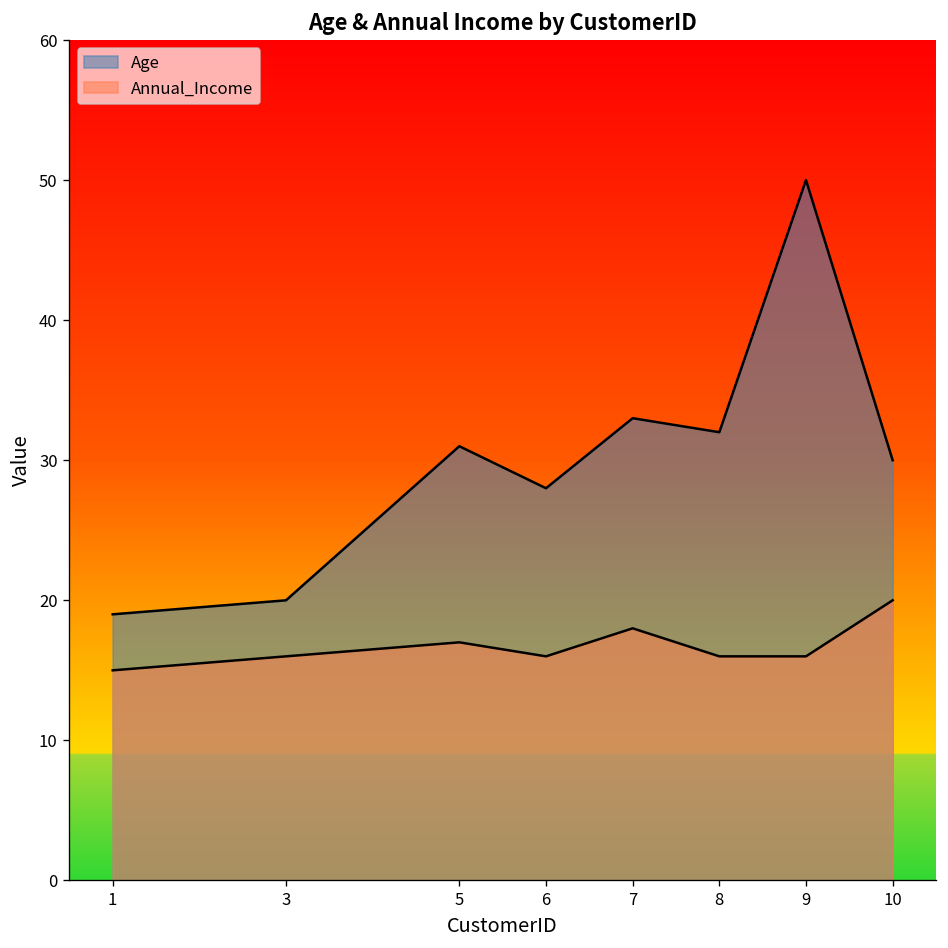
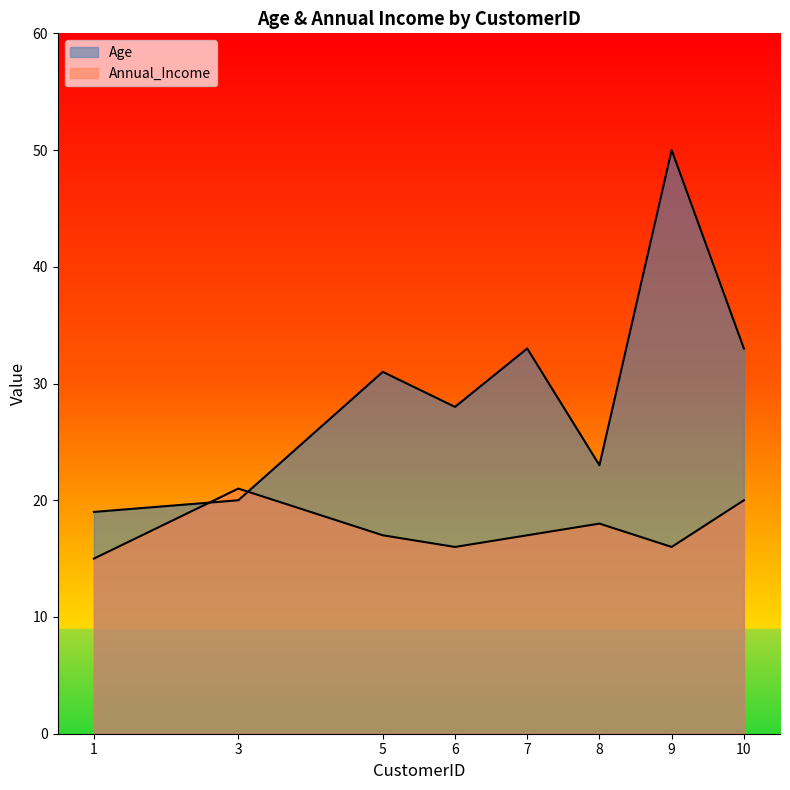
Annual_Income, 3: 16 -> 21
Annual_Income, 7: 18 -> 17
Age, 8: 32 -> 23
Annual_Income, 8: 16 -> 18
Age, 10: 30 -> 33
